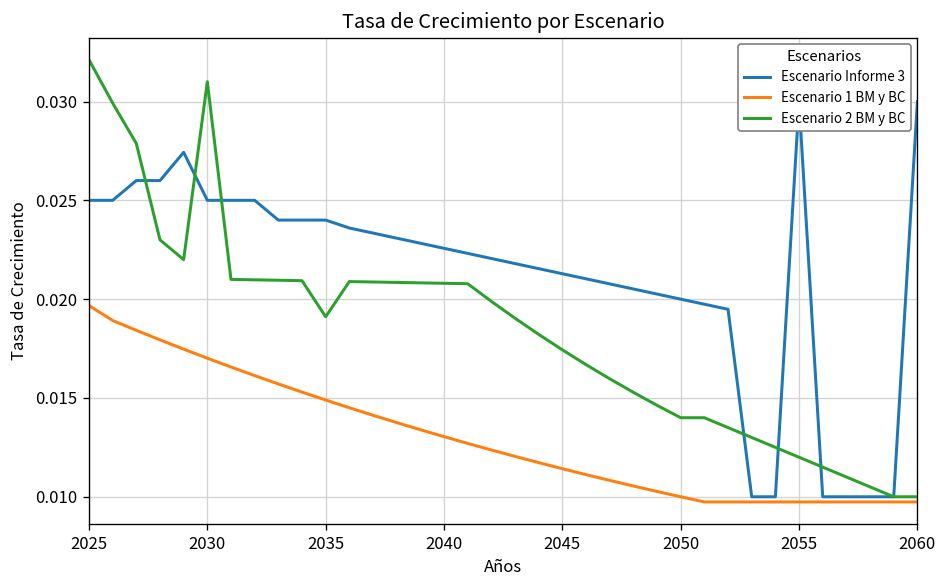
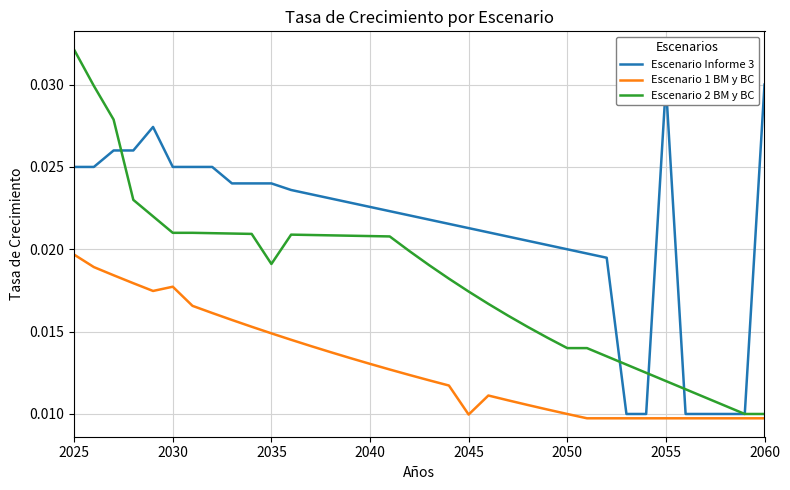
Escenario 1 BM y BC, 2030: 0.0170 -> 0.0177
Escenario 2 BM y BC, 2030: 0.031 -> 0.021
Escenario 1 BM y BC, 2045: 0.0114 -> 0.0100
